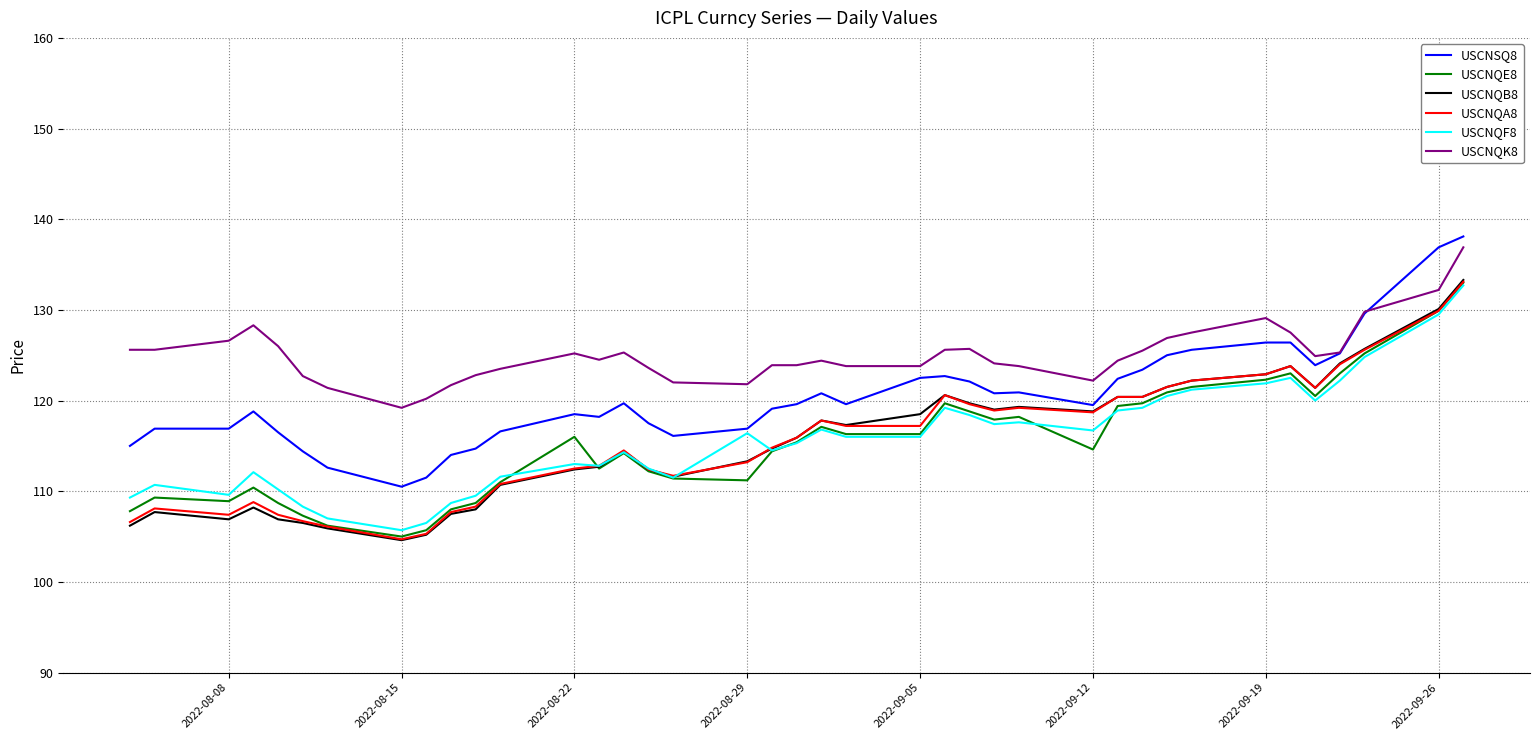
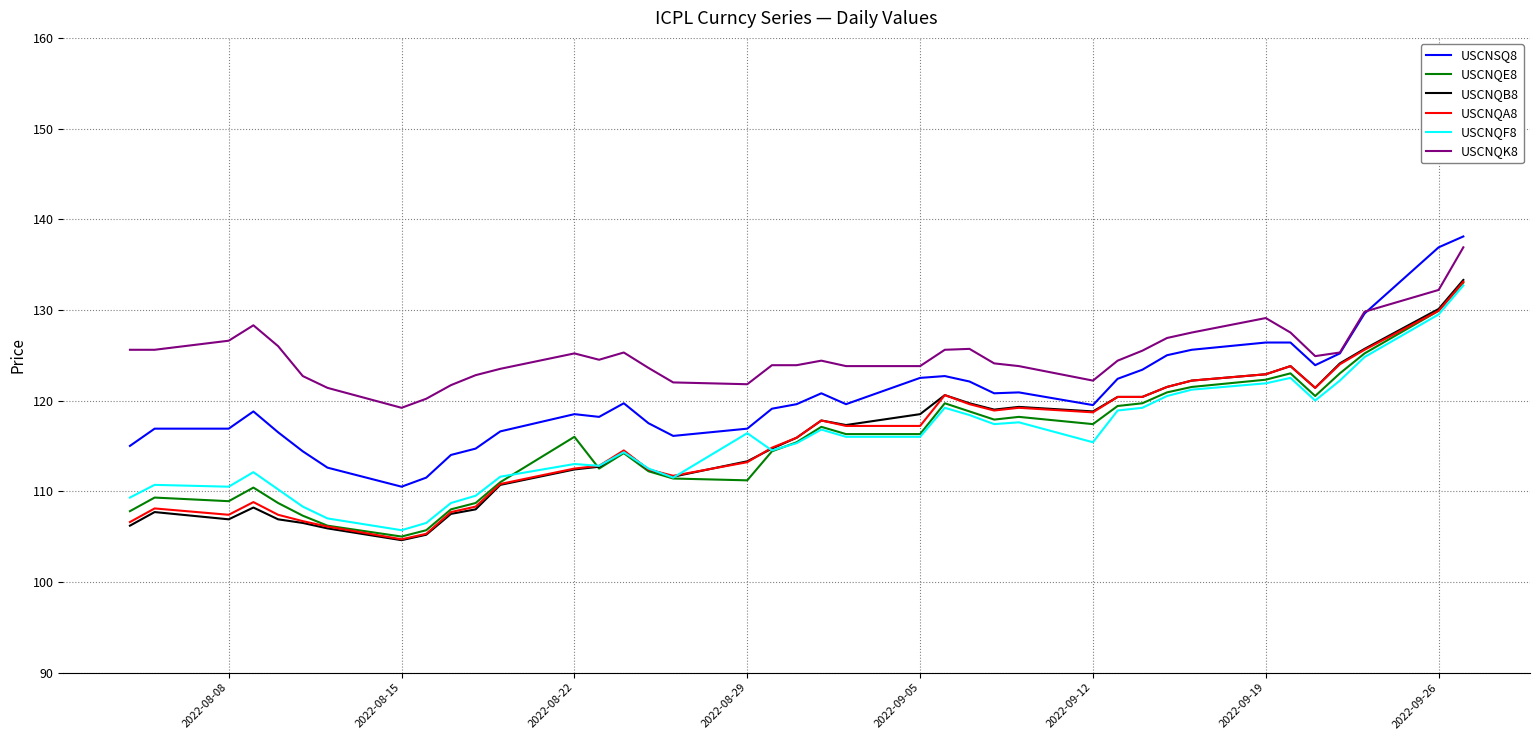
USCNQF8, 2022-08-08: 110 -> 111
USCNQE8, 2022-09-12: 115 -> 117
USCNQF8, 2022-09-12: 117 -> 115
